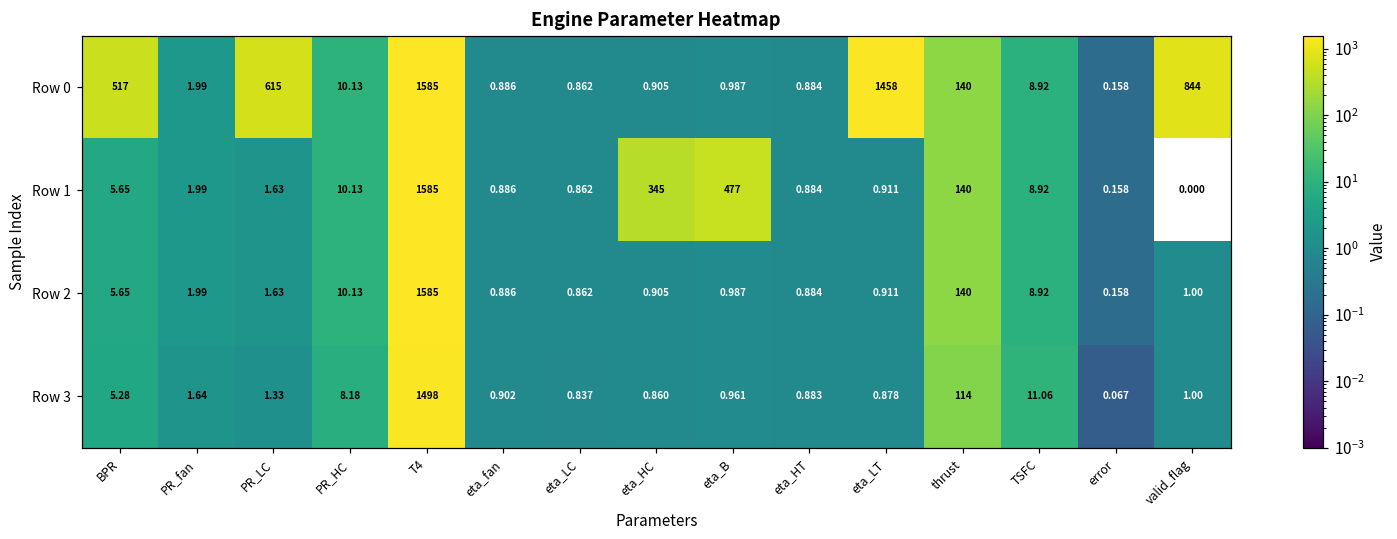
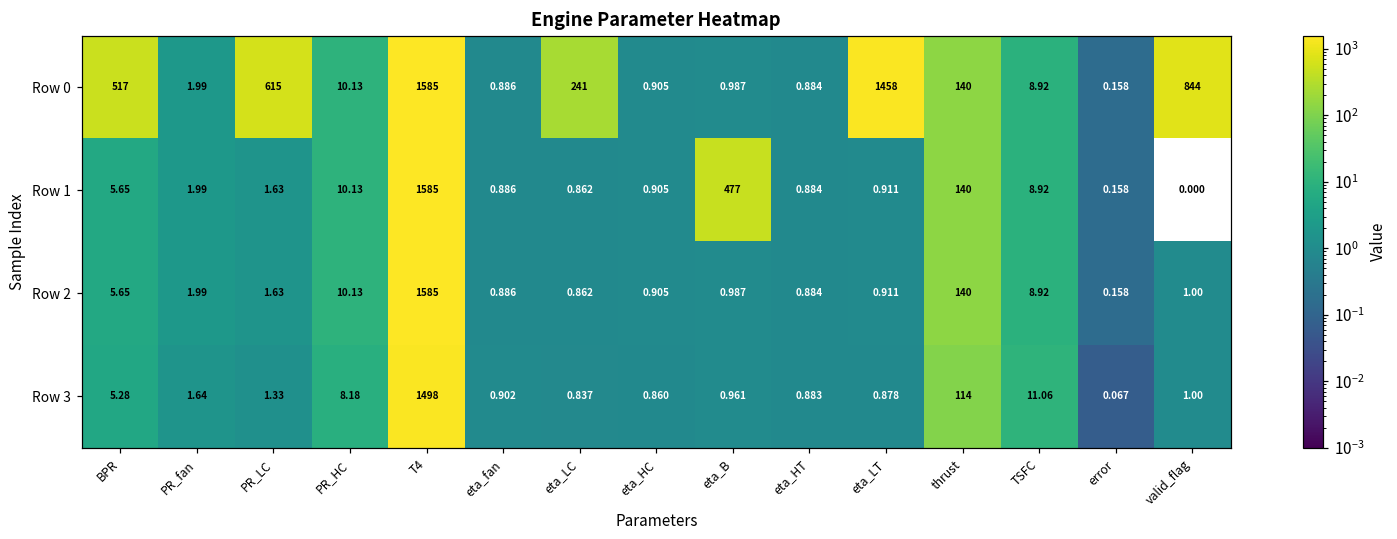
Row 0, eta_LC: 0.862 -> 241
Row 1, eta_HC: 345 -> 0.905
